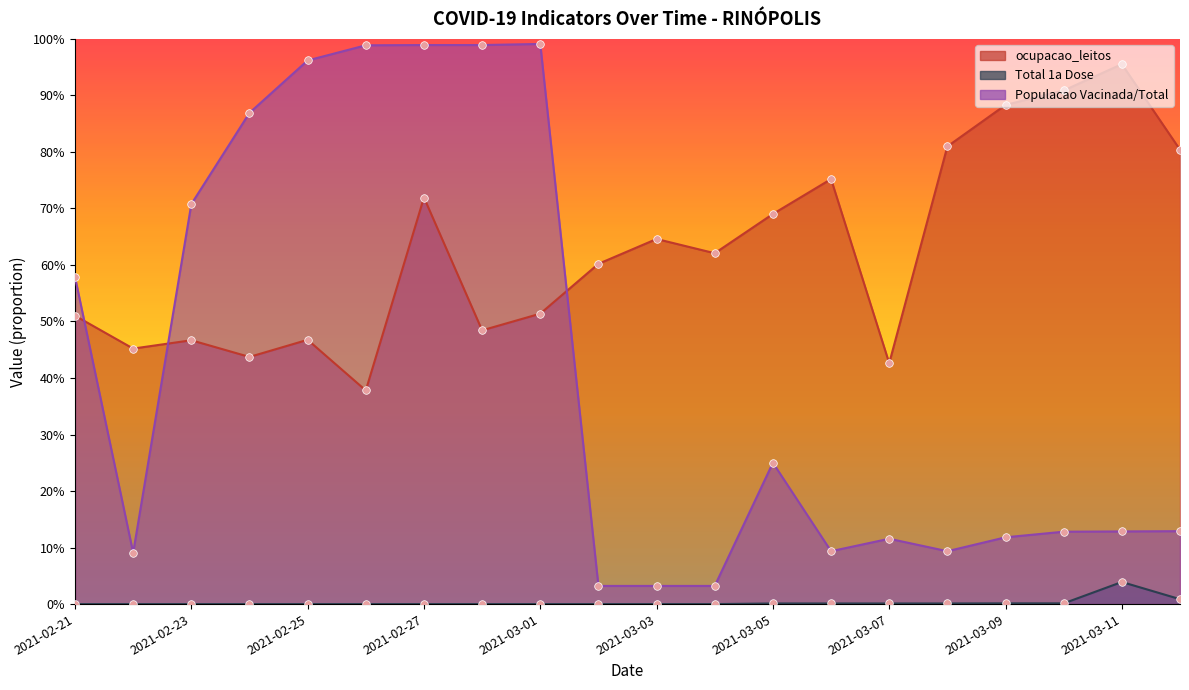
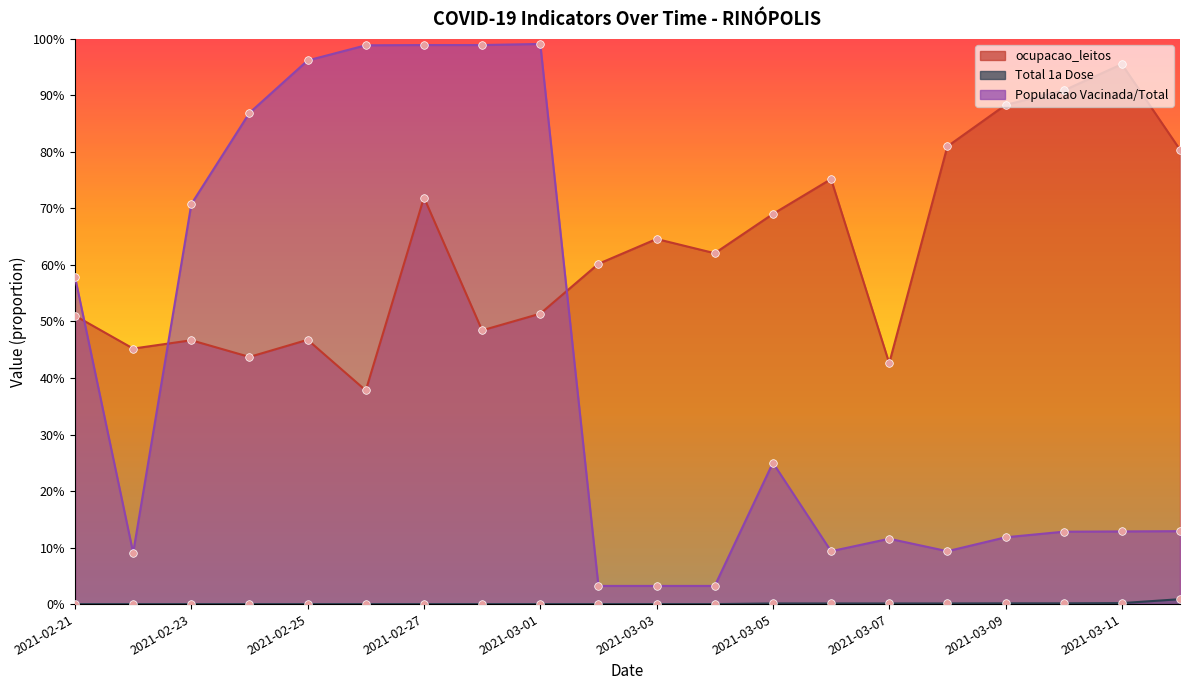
Total 1a Dose, 2021-03-11: 4% -> 0%
